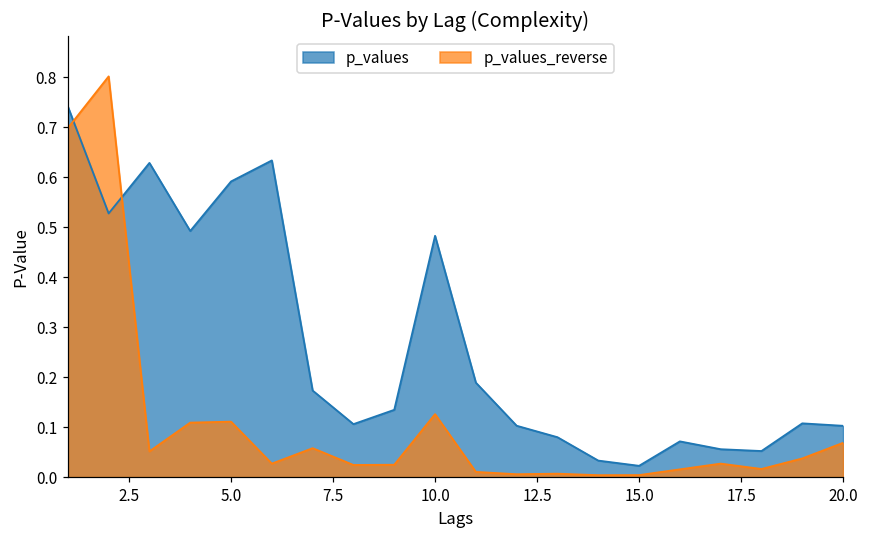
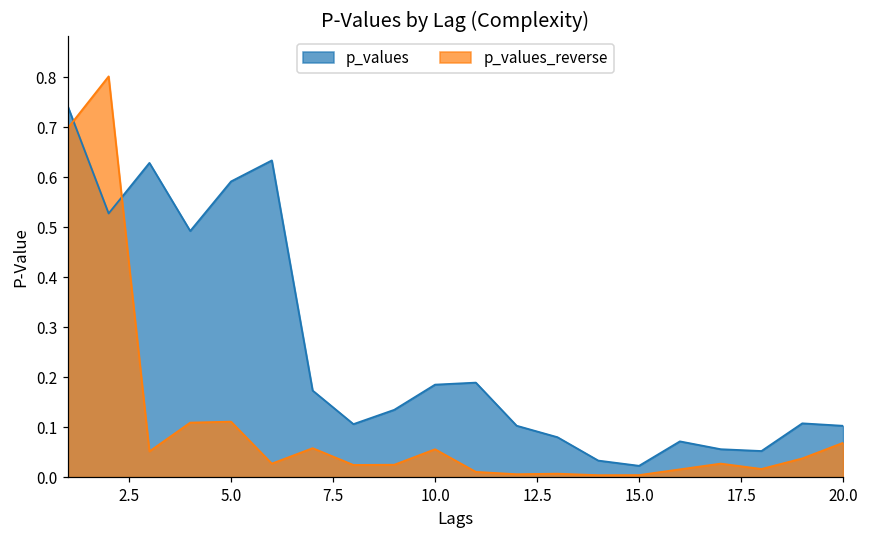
p_values, 10.0: 0.48 -> 0.18
p_values_reverse, 10.0: 0.13 -> 0.06
